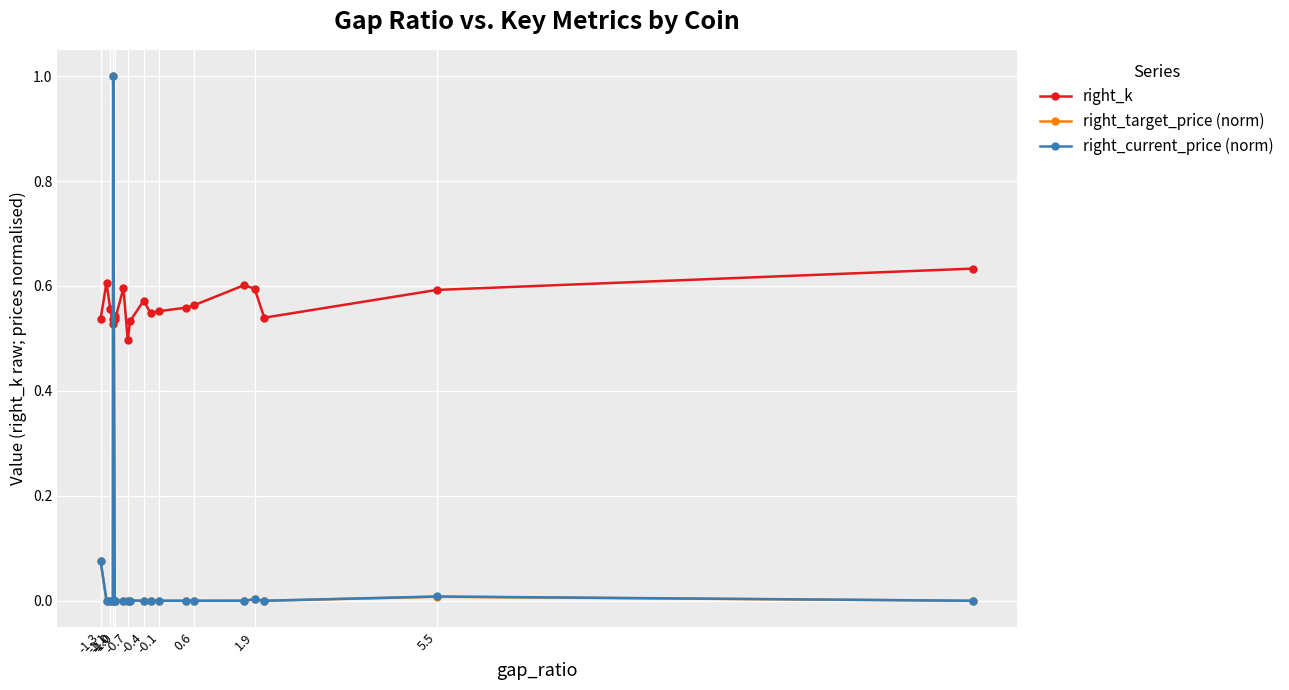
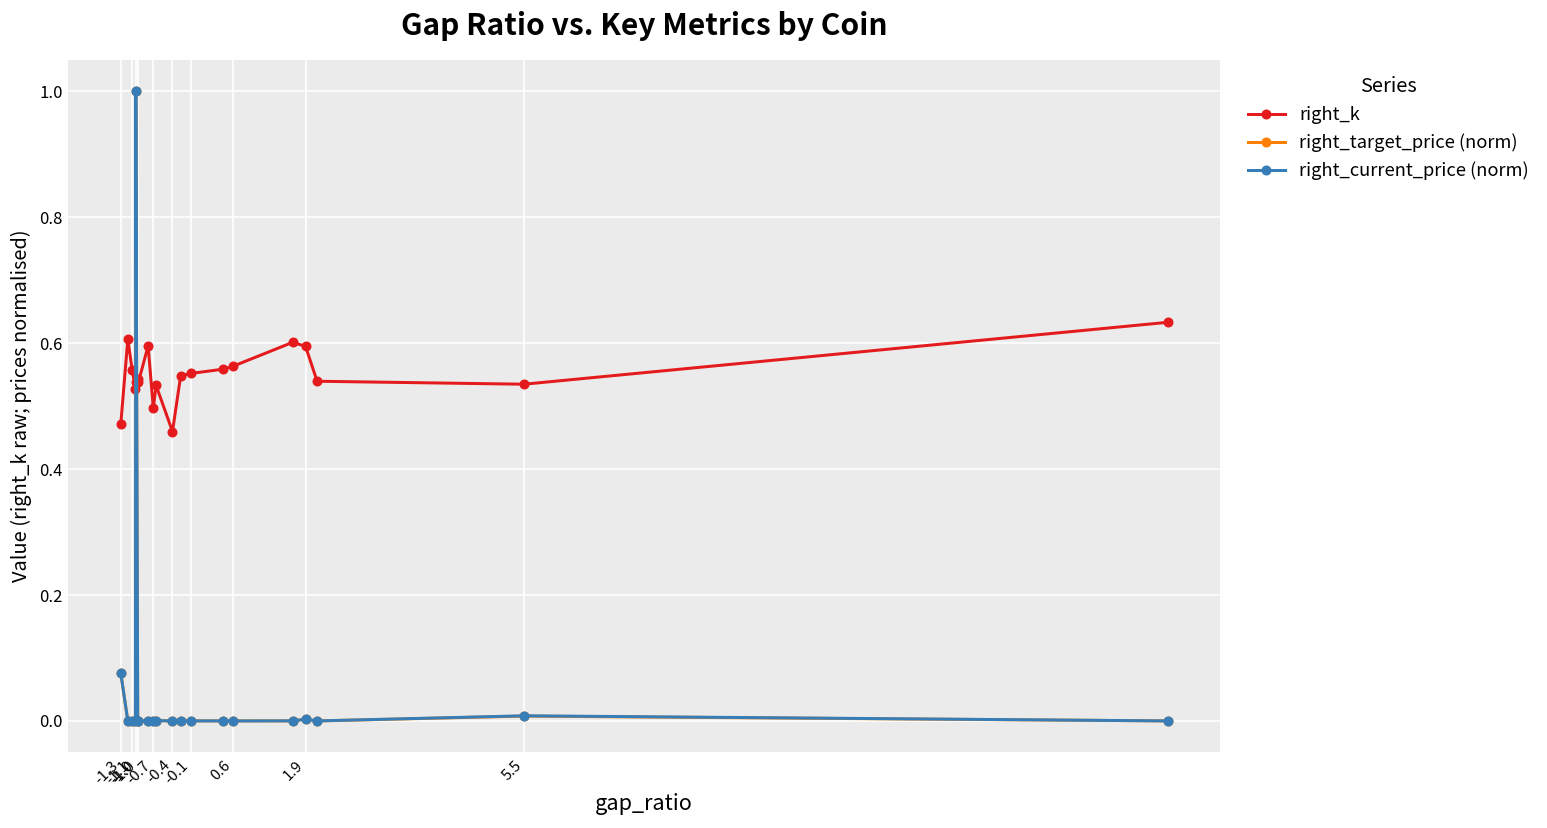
right_k, -1.3: 0.54 -> 0.47
right_k, -0.4: 0.57 -> 0.46
right_k, 5.5: 0.59 -> 0.53
